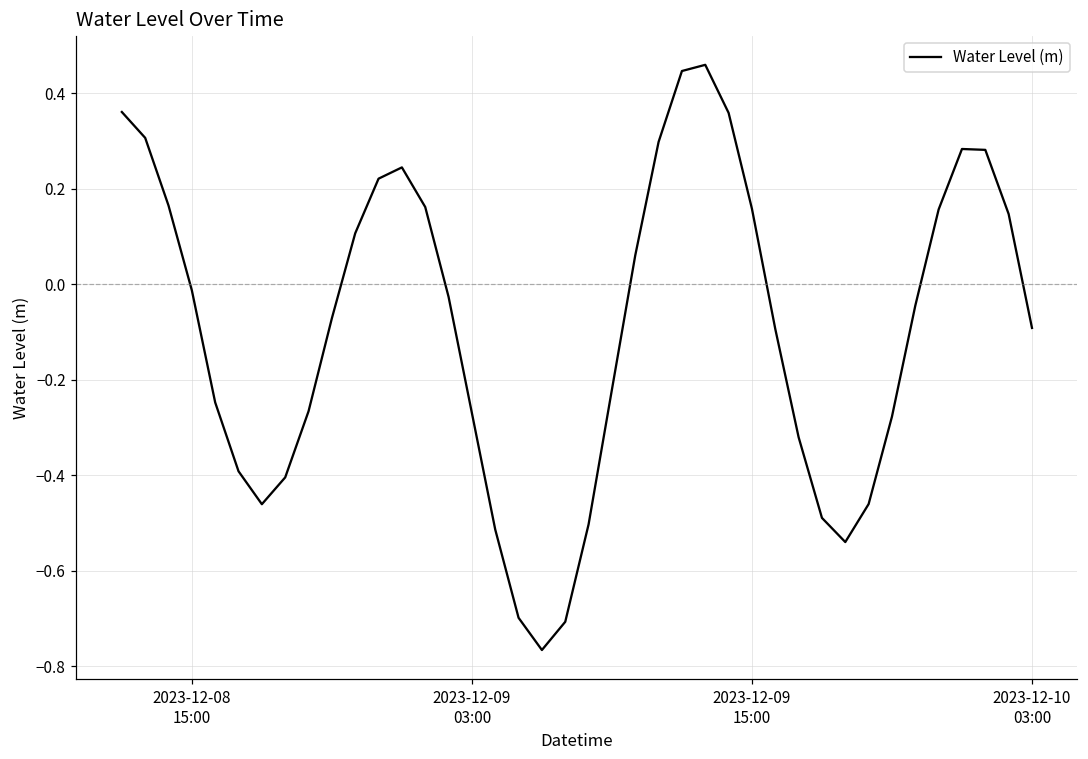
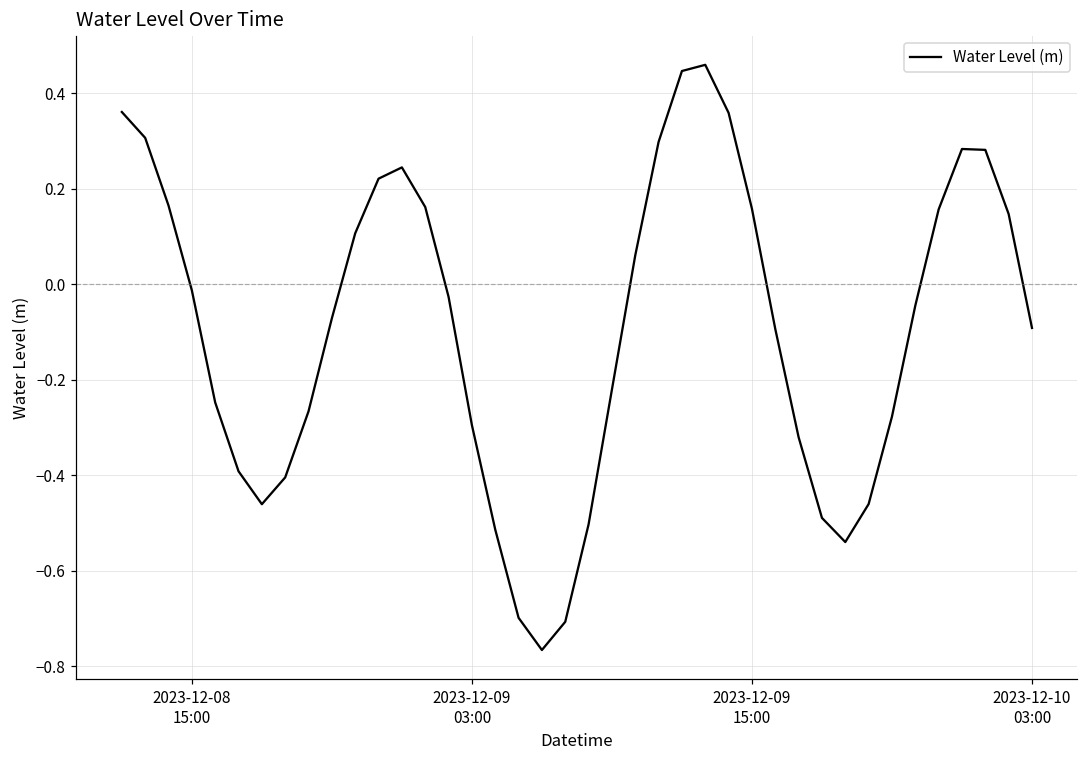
2023-12-09 03:00: -0.27 -> -0.29
